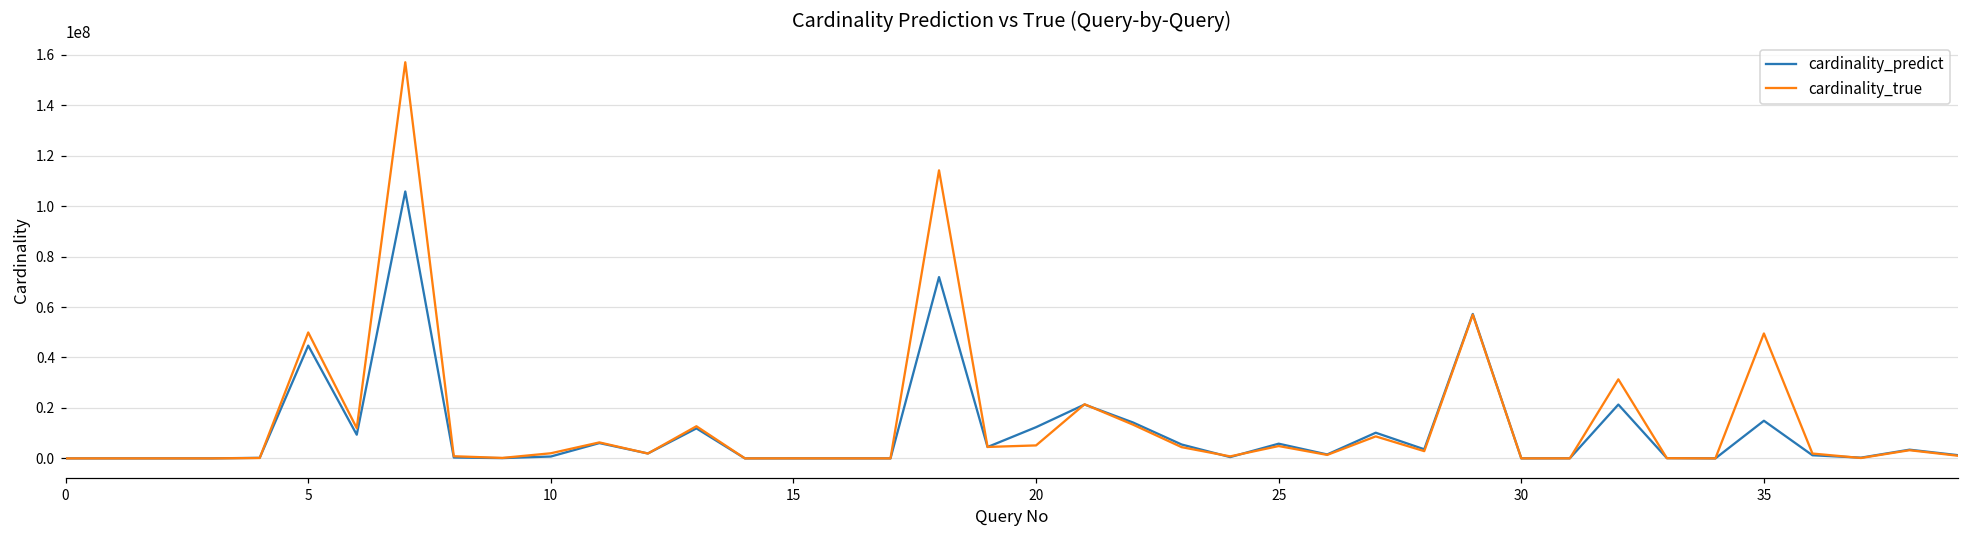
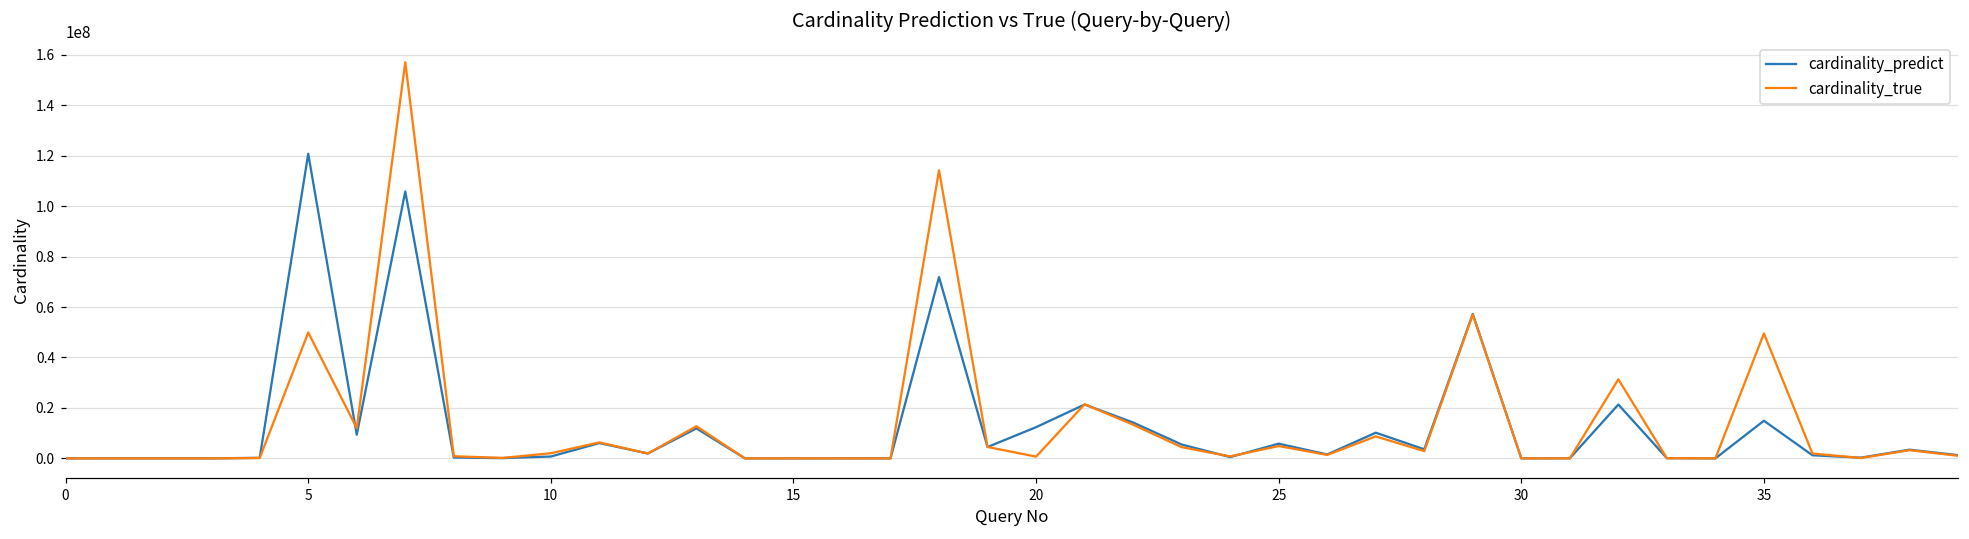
cardinality_predict, 5: 45000000 -> 121000000
cardinality_true, 20: 5000000 -> 1000000
